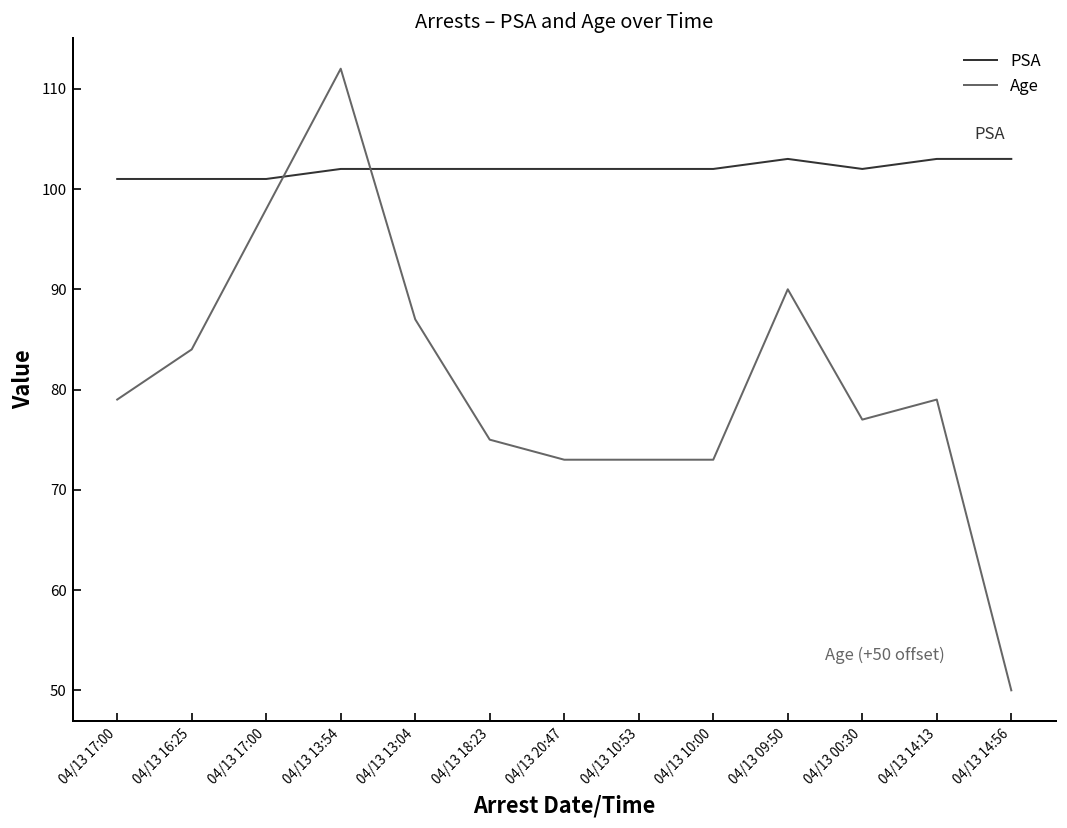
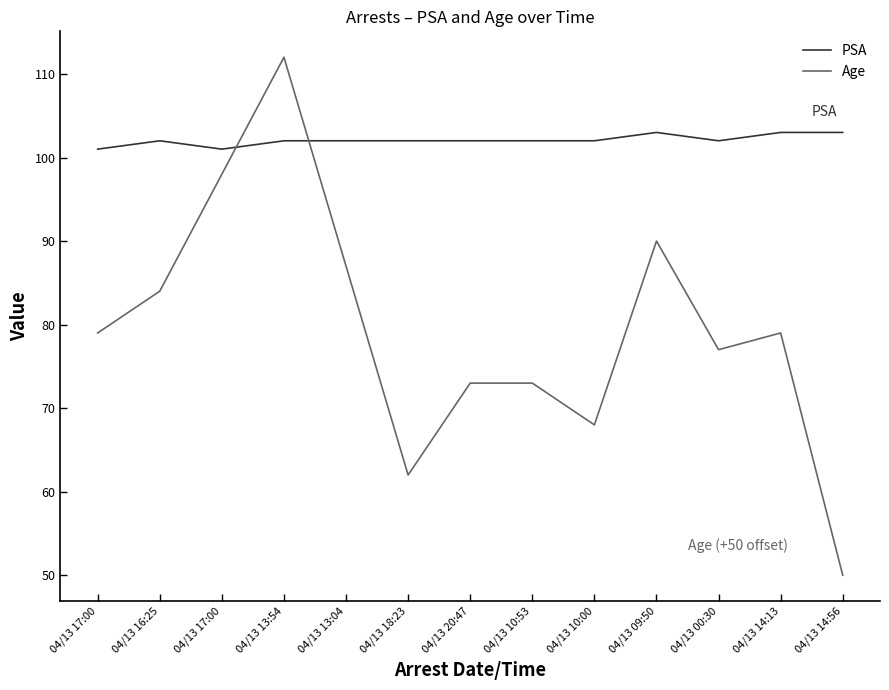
PSA, 04/13 16:25: 101 -> 102
Age, 04/13 18:23: 75 -> 62
Age, 04/13 10:00: 73 -> 68
